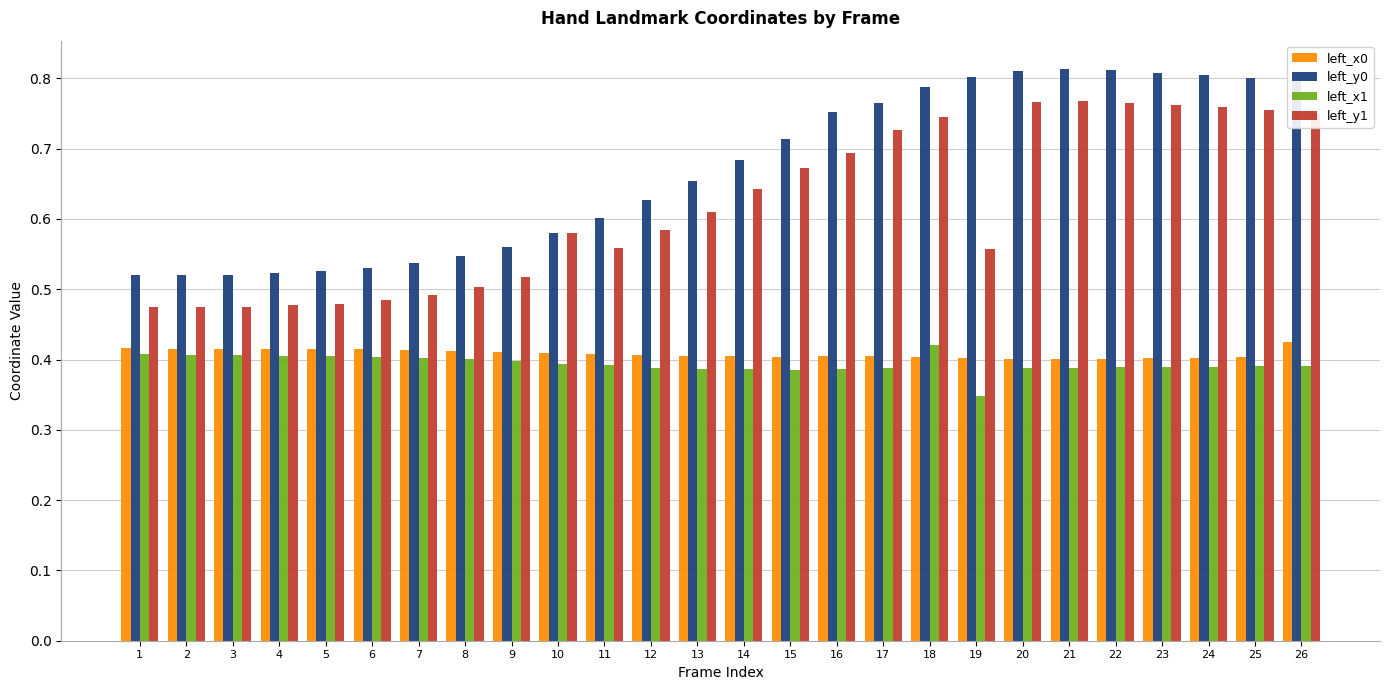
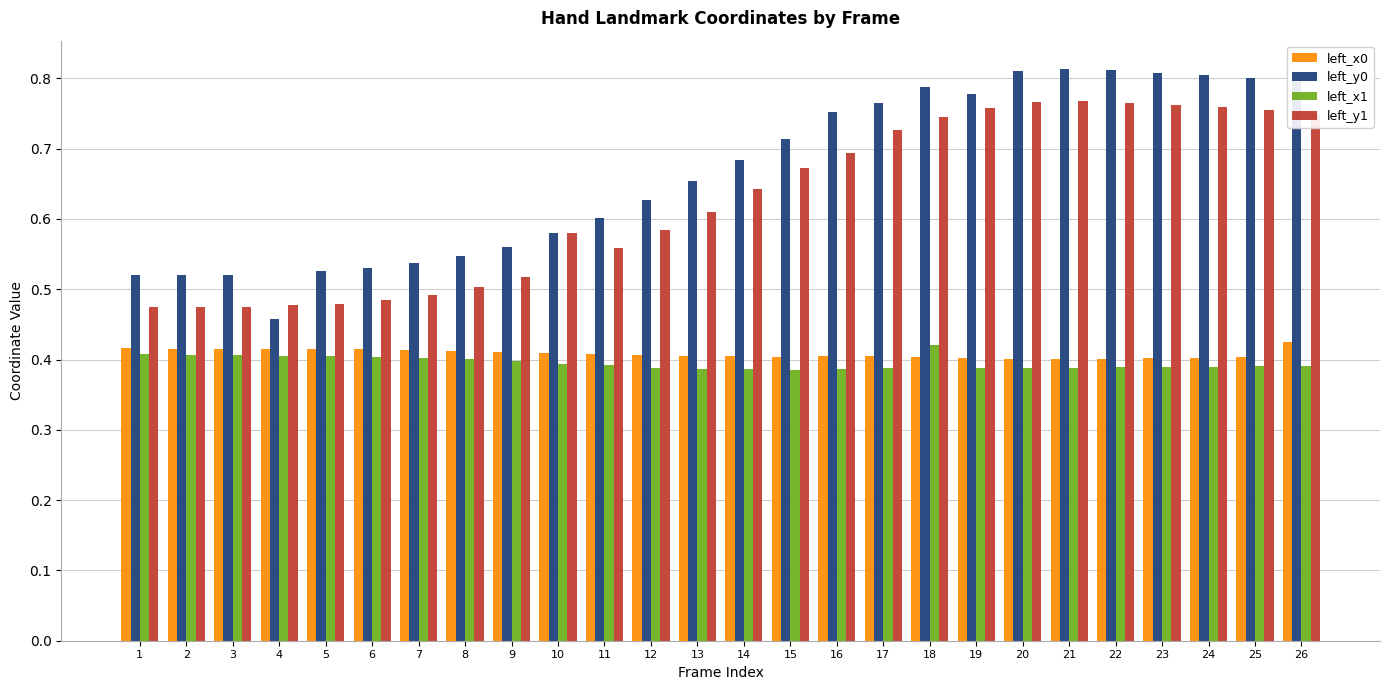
left_y0, 4: 0.52 -> 0.46
left_y0, 19: 0.80 -> 0.78
left_x1, 19: 0.35 -> 0.39
left_y1, 19: 0.56 -> 0.76
